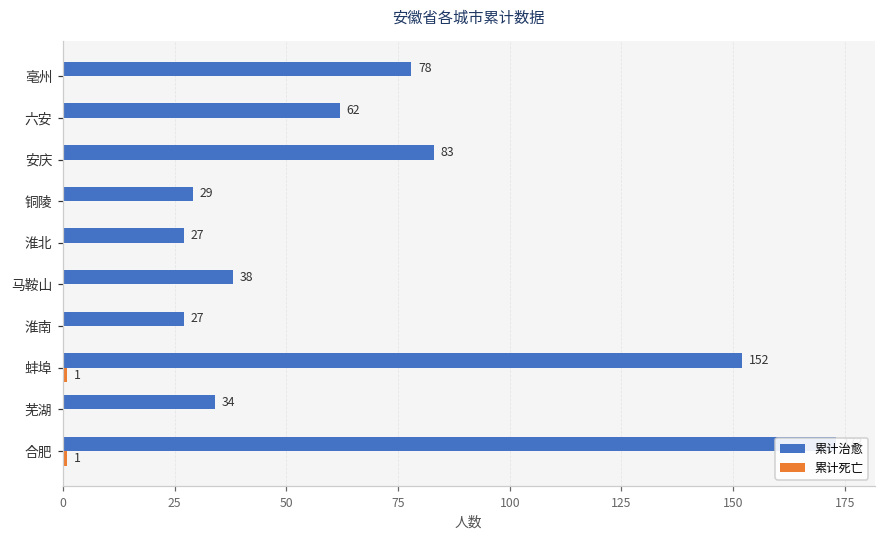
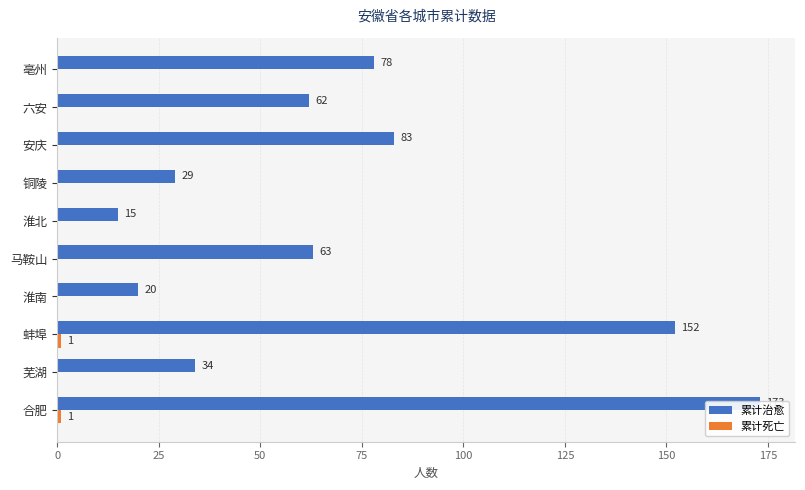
累计治愈, 淮北: 27 -> 15
累计治愈, 马鞍山: 38 -> 63
累计治愈, 淮南: 27 -> 20
